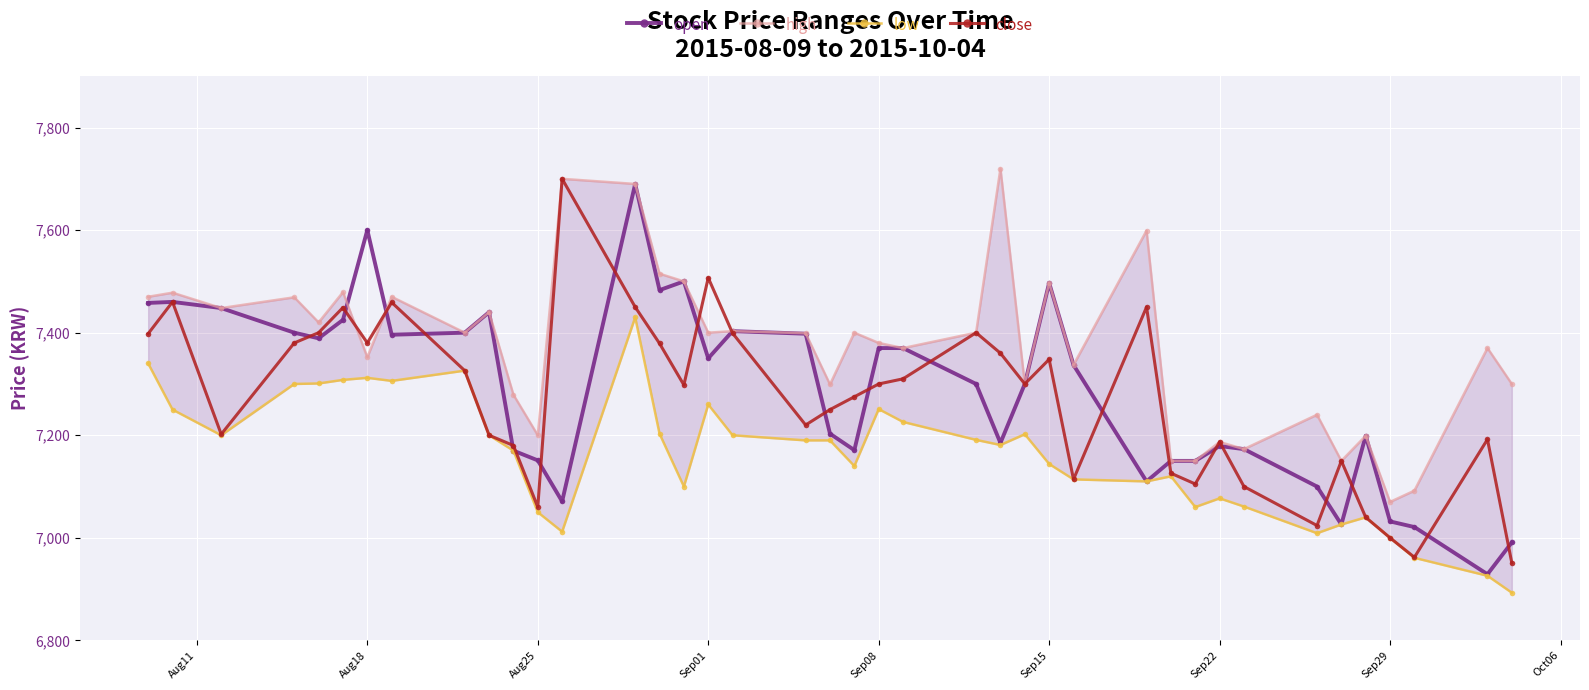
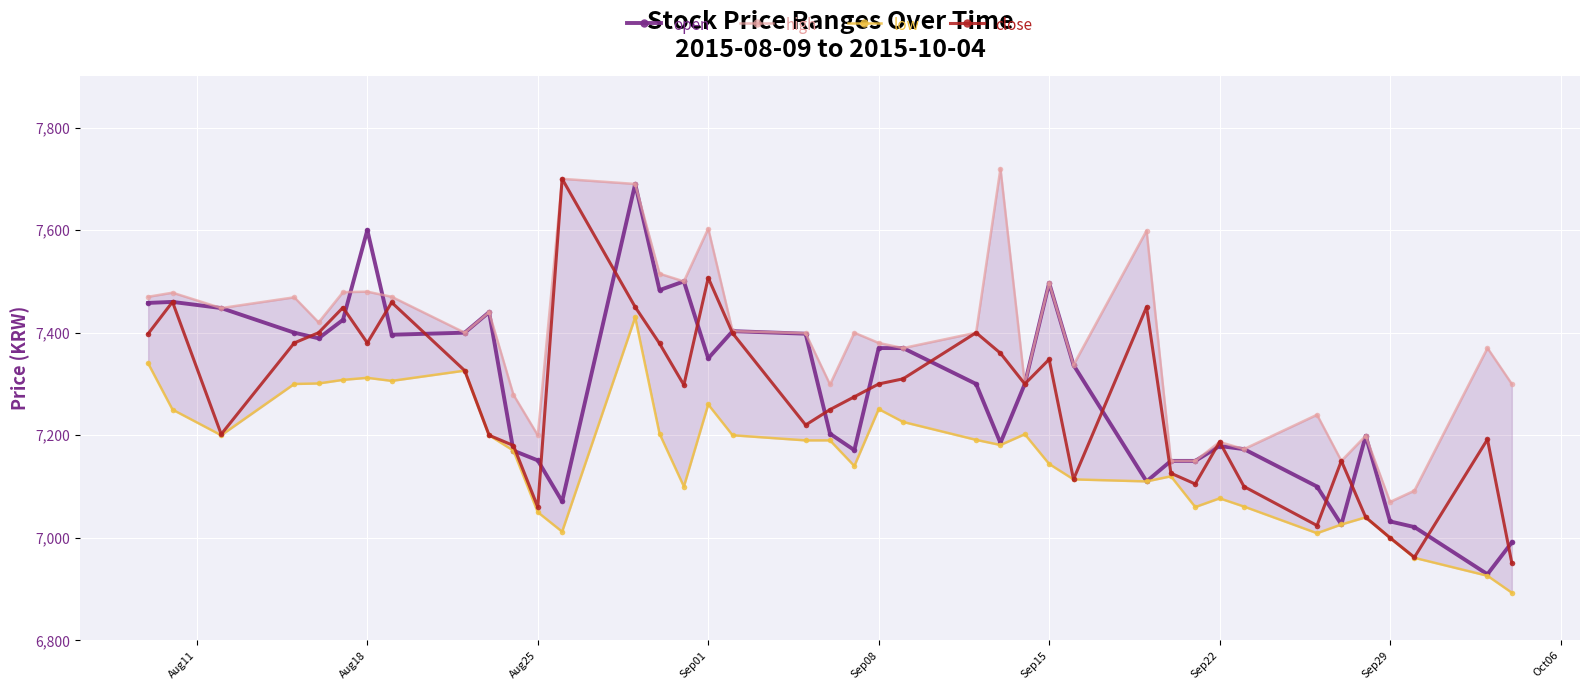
high, Aug18: 7,350 -> 7,480
high, Sep01: 7,400 -> 7,600
